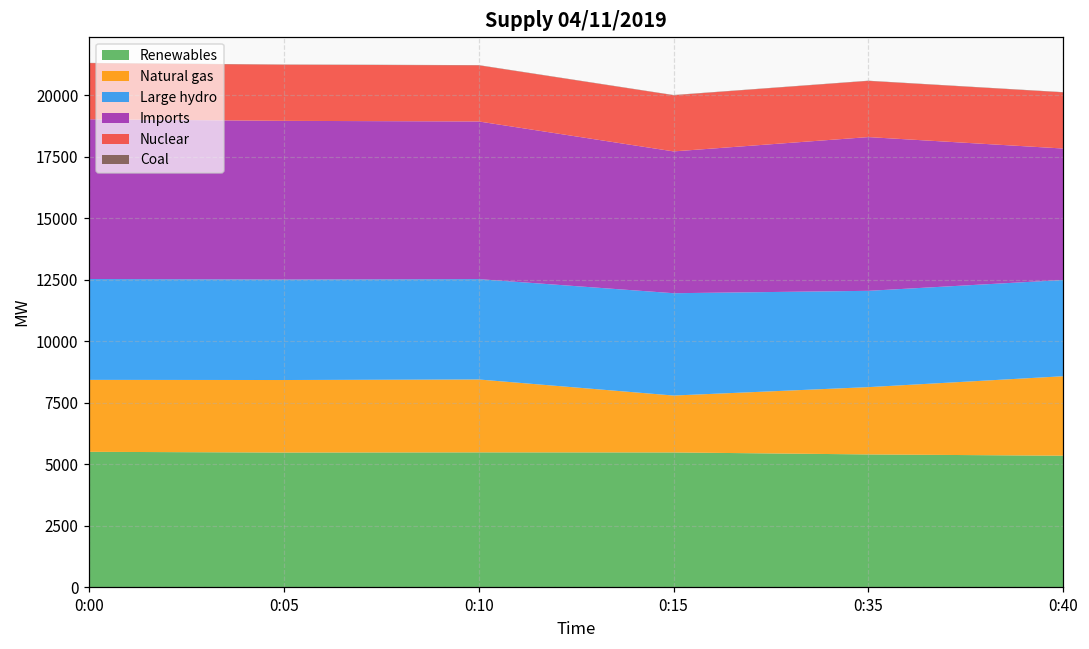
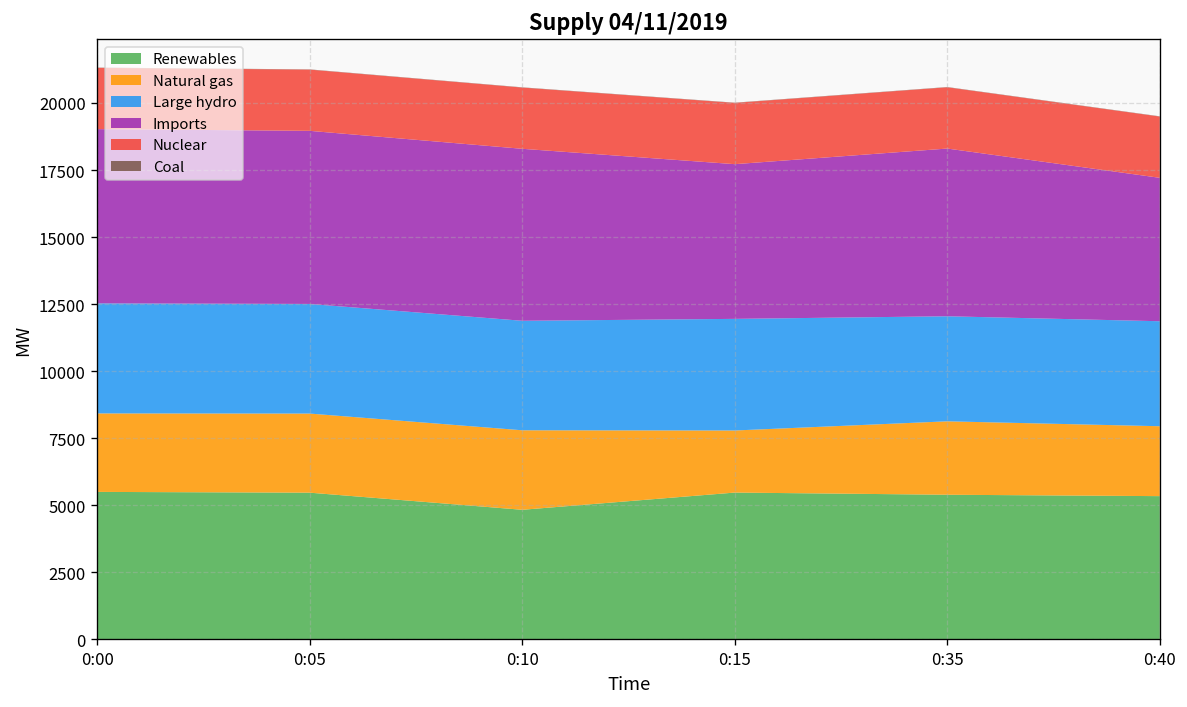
Renewables, 0:10: 5500 -> 4800
Natural gas, 0:40: 3200 -> 2600
